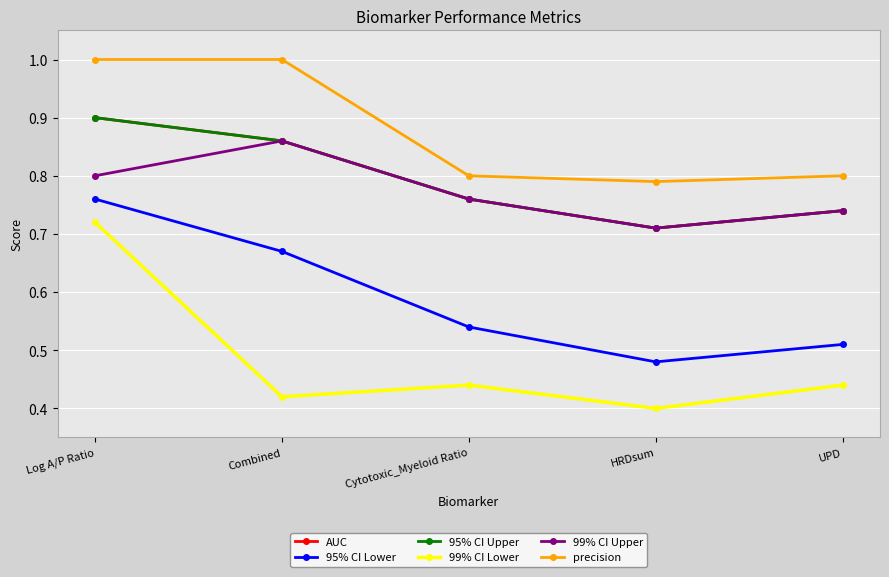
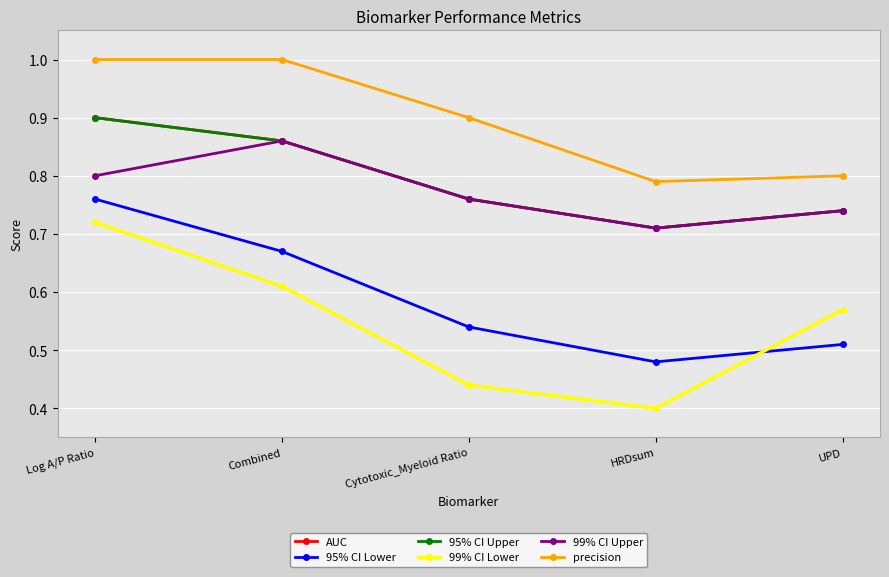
99% CI Lower, Combined: 0.42 -> 0.61
precision, Cytotoxic_Myeloid Ratio: 0.8 -> 0.9
99% CI Lower, UPD: 0.44 -> 0.57
